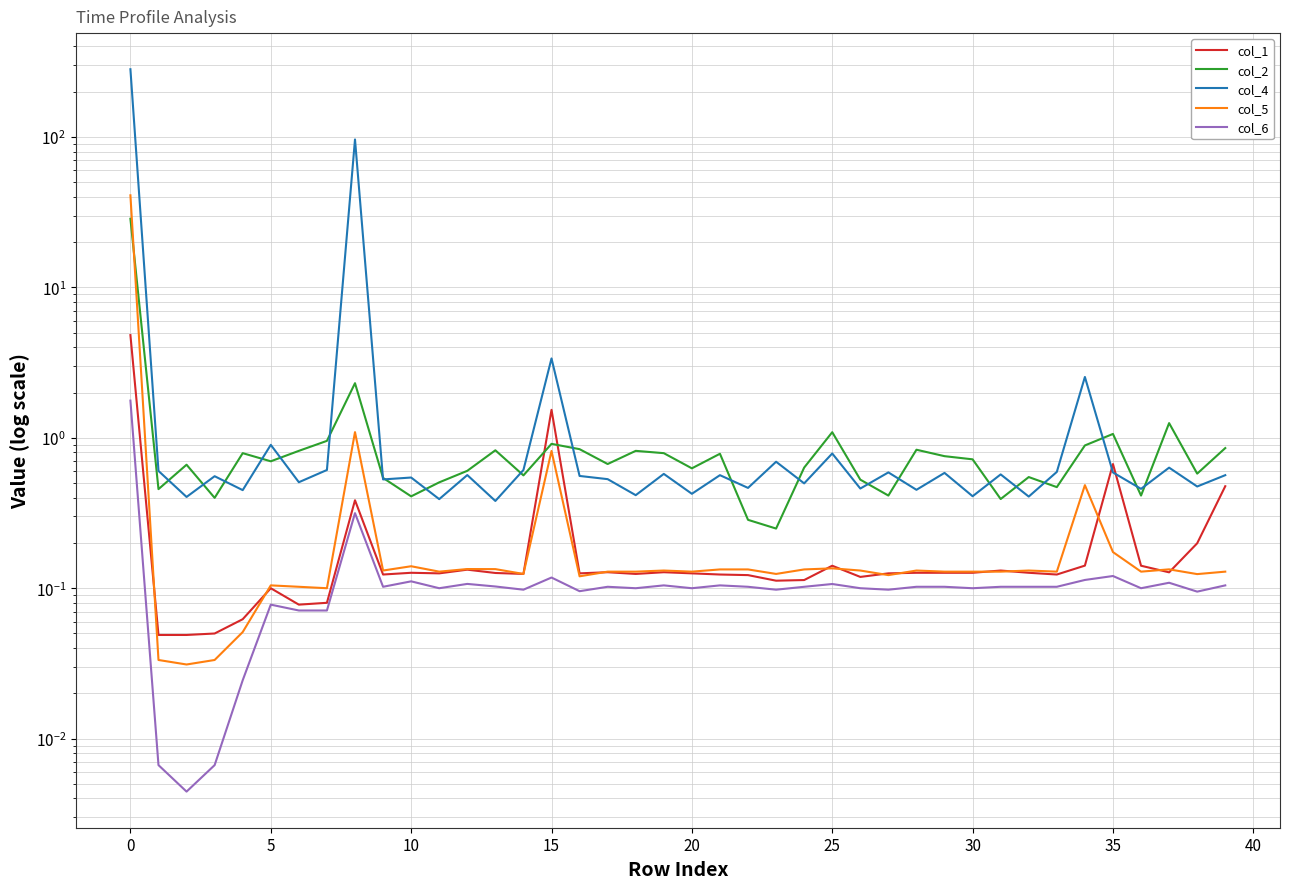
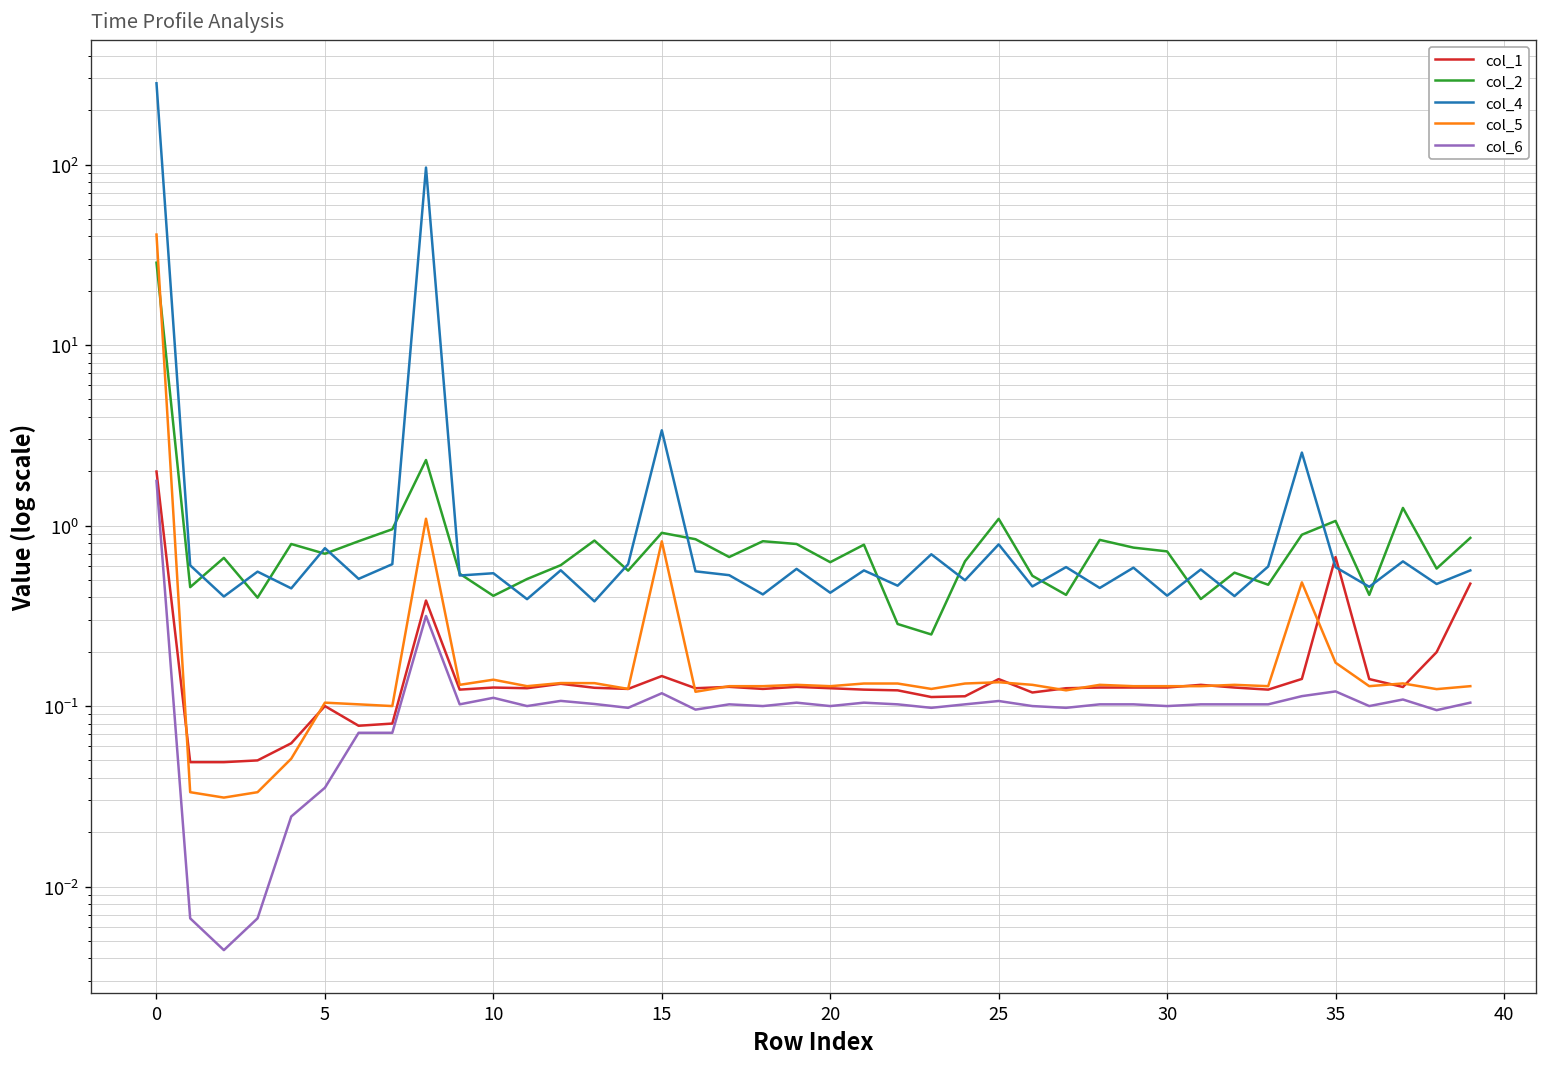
col_1, 0: 4.8 -> 2.0
col_4, 5: 0.9 -> 0.7
col_6, 5: 0.08 -> 0.035
col_1, 15: 1.5 -> 0.15
